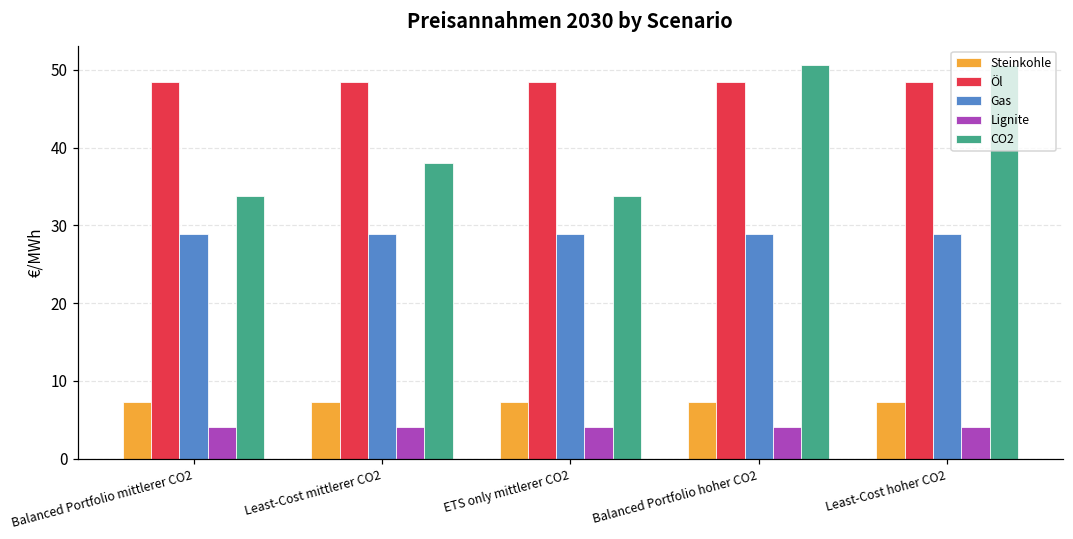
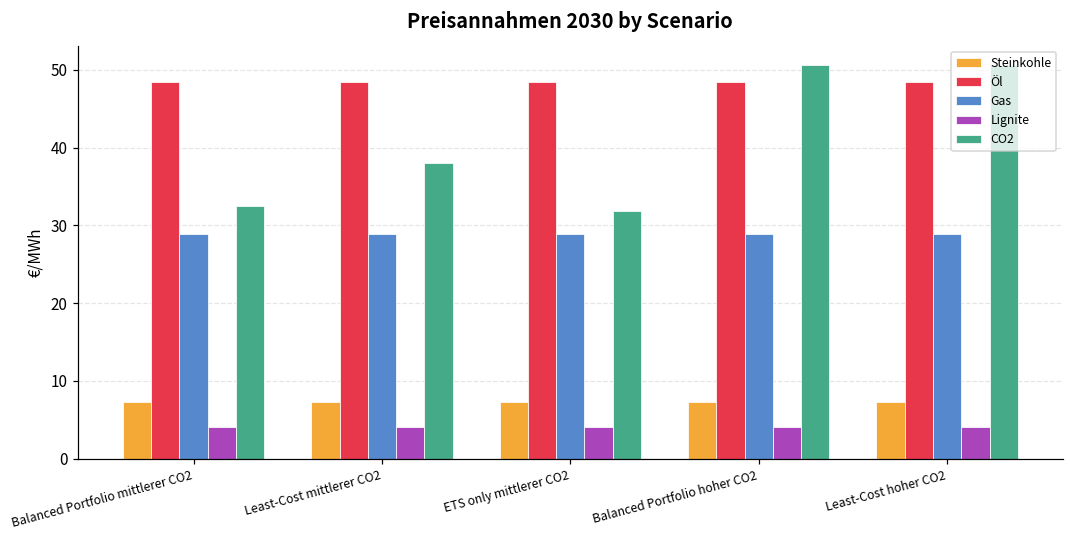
CO2, Balanced Portfolio mittlerer CO2: 34 -> 32
CO2, ETS only mittlerer CO2: 34 -> 32
